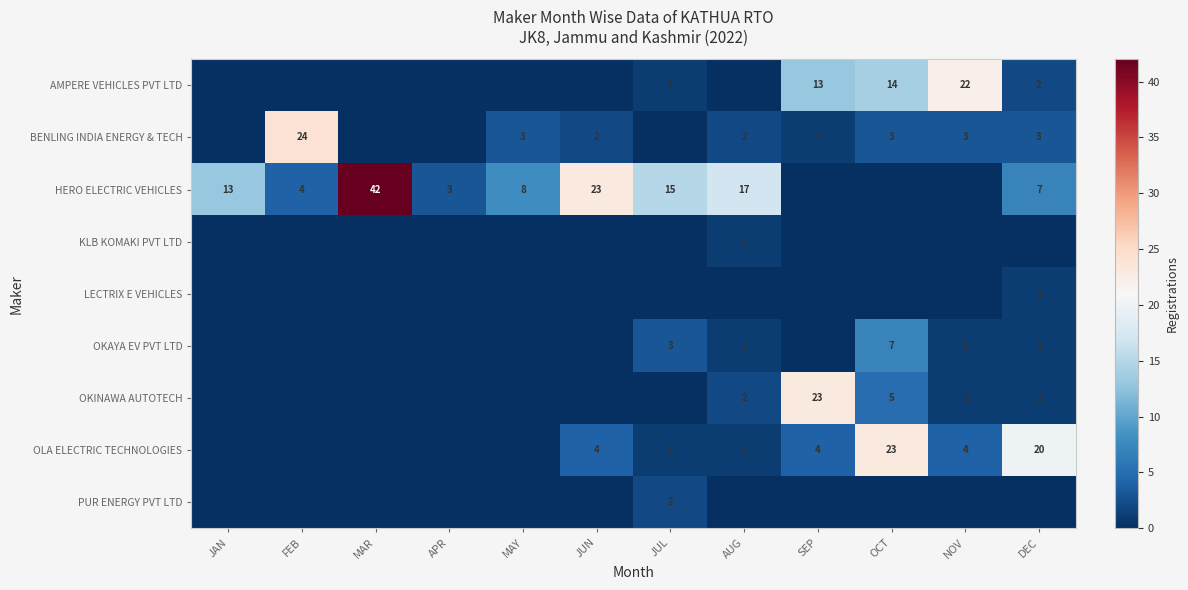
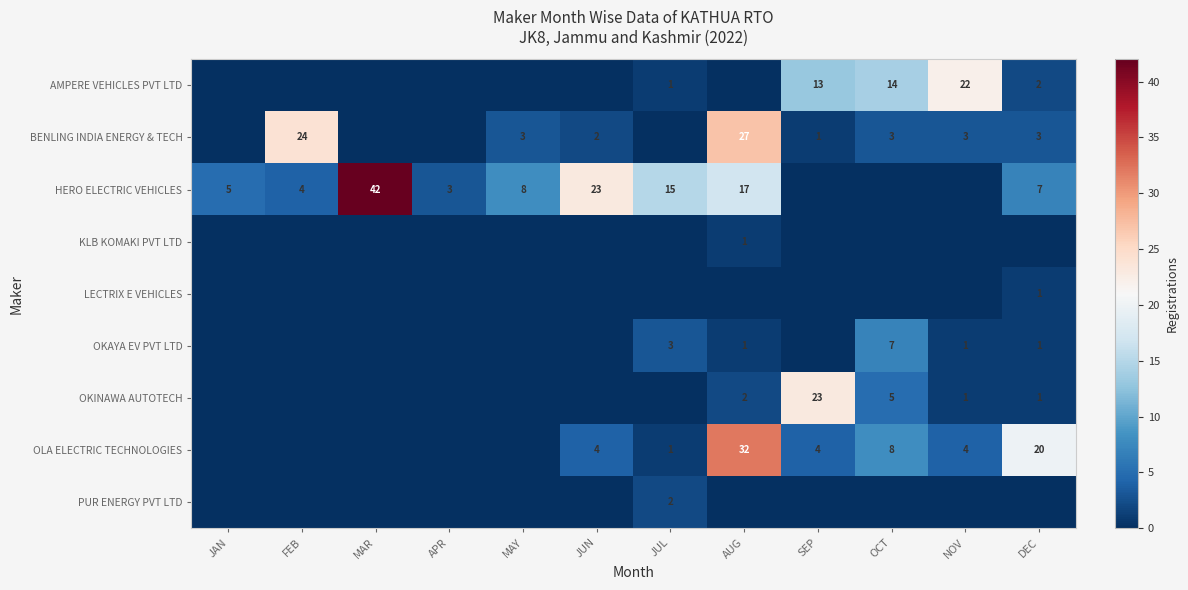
BENLING INDIA ENERGY & TECH, AUG: 2 -> 27
HERO ELECTRIC VEHICLES, JAN: 13 -> 5
OLA ELECTRIC TECHNOLOGIES, AUG: 1 -> 32
OLA ELECTRIC TECHNOLOGIES, OCT: 23 -> 8
